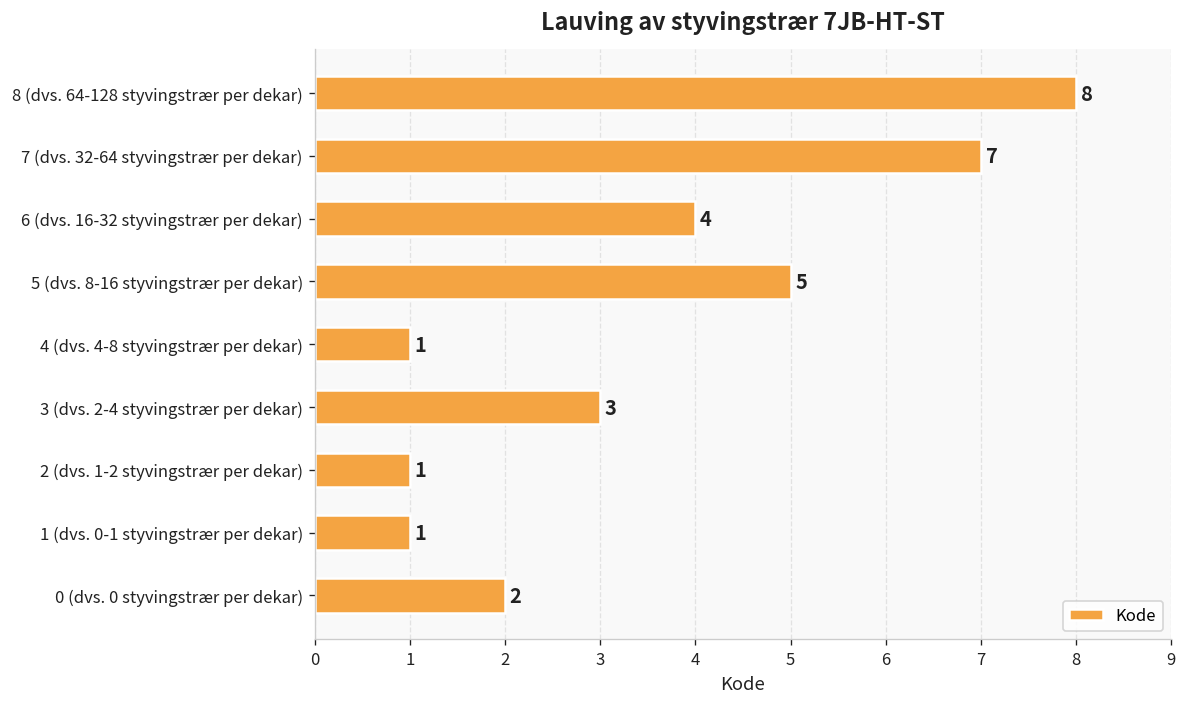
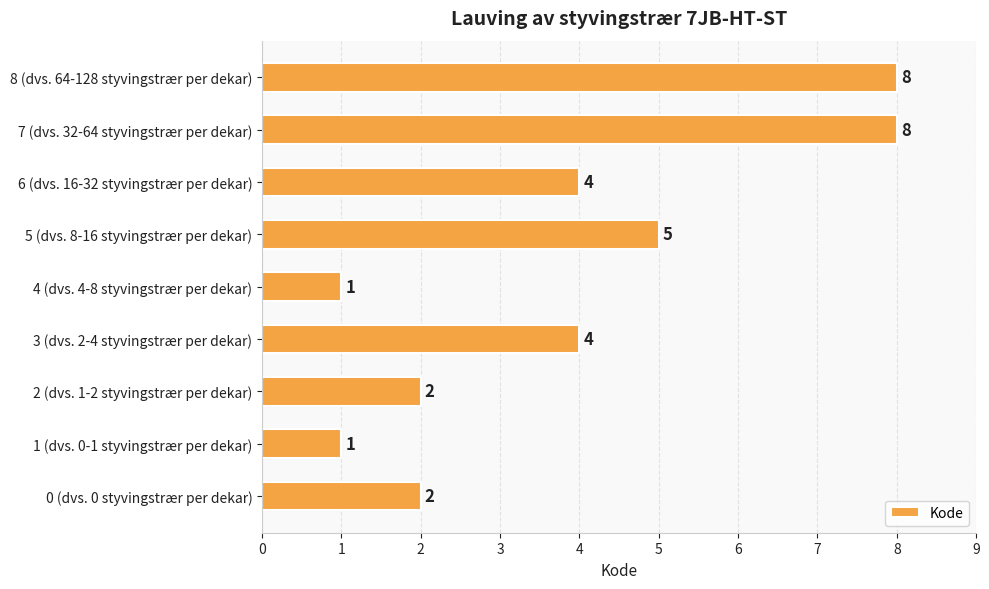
7 (dvs. 32-64 styvingstrær per dekar): 7 -> 8
3 (dvs. 2-4 styvingstrær per dekar): 3 -> 4
2 (dvs. 1-2 styvingstrær per dekar): 1 -> 2
